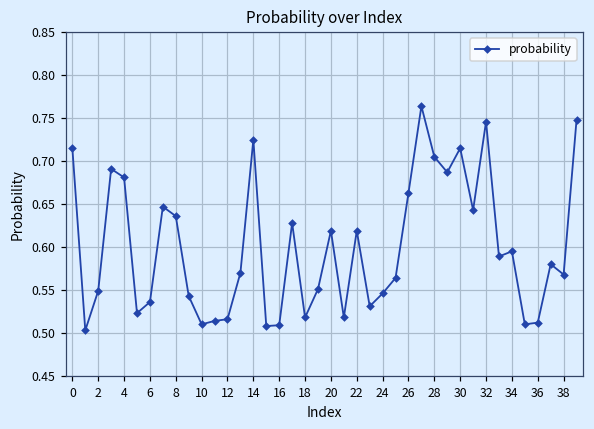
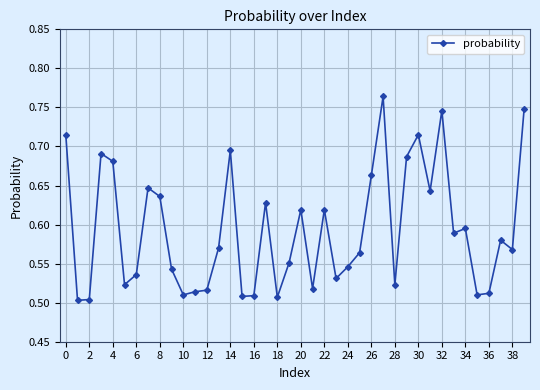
2: 0.55 -> 0.50
14: 0.73 -> 0.70
18: 0.52 -> 0.51
28: 0.71 -> 0.52
